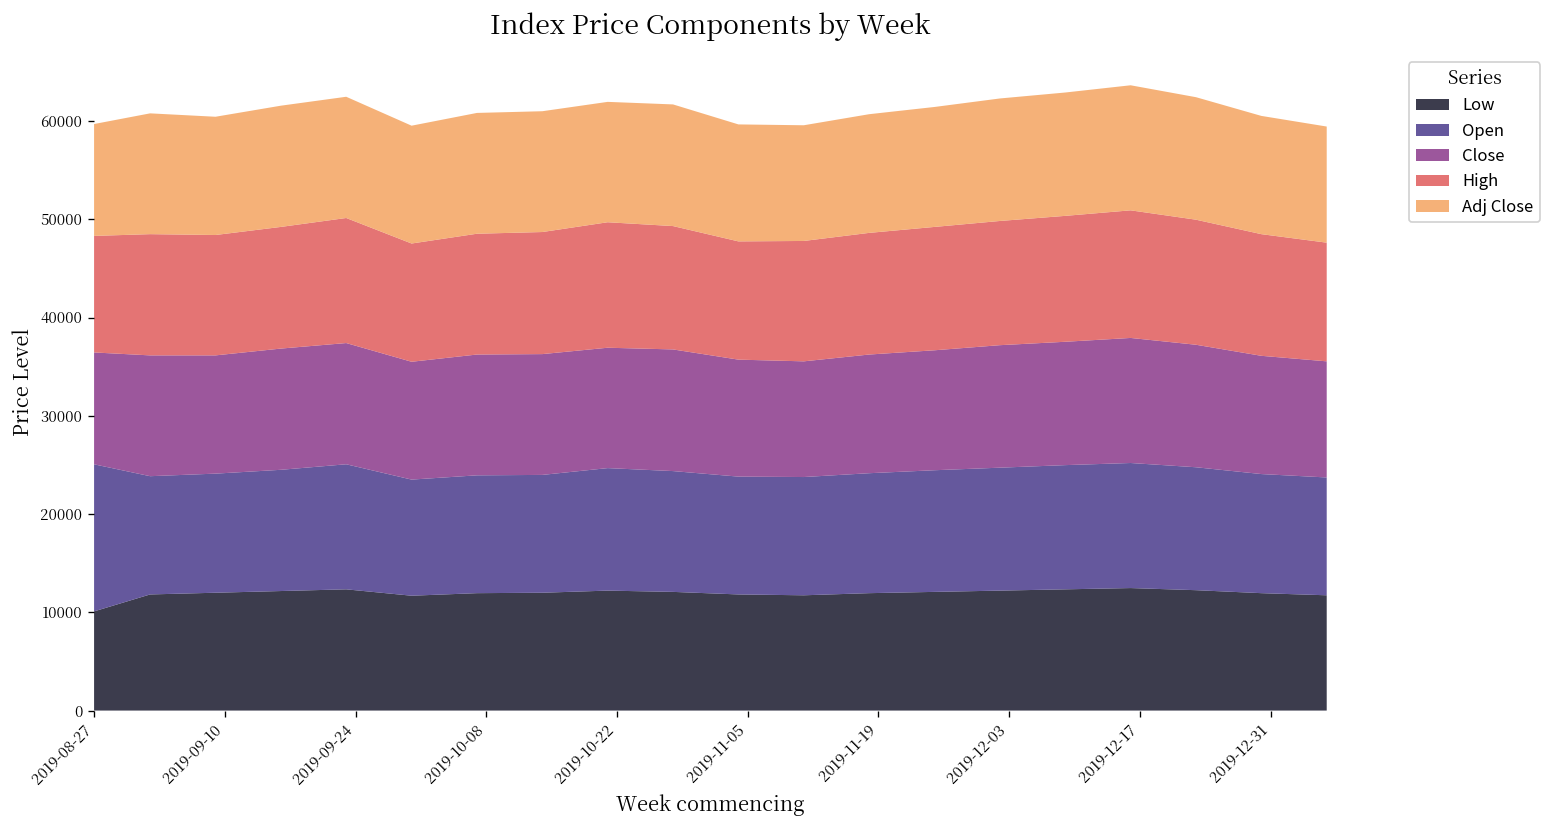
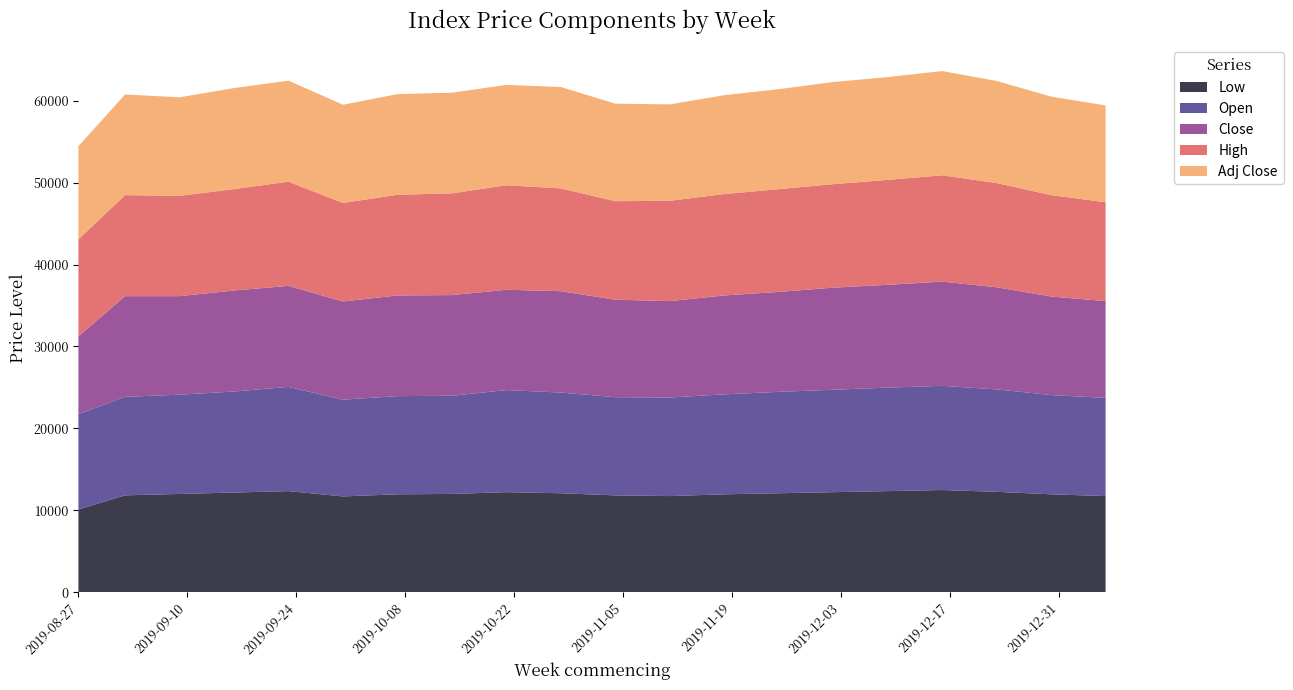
Open, 2019-08-27: 15000 -> 12000
Close, 2019-08-27: 11000 -> 9000
